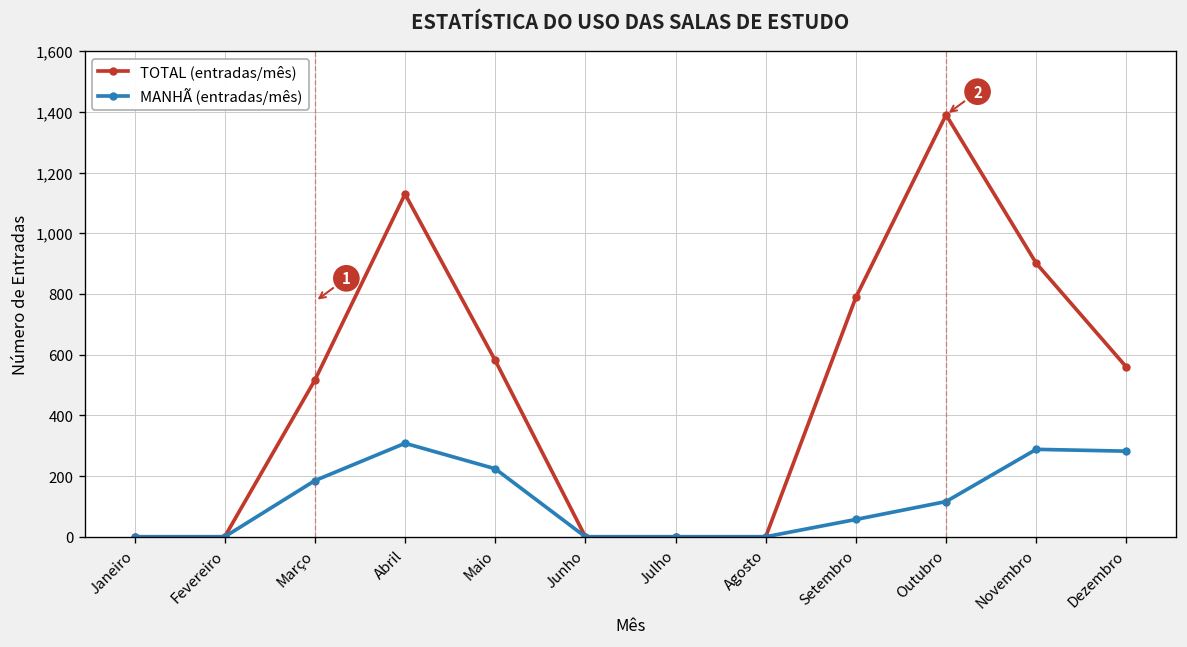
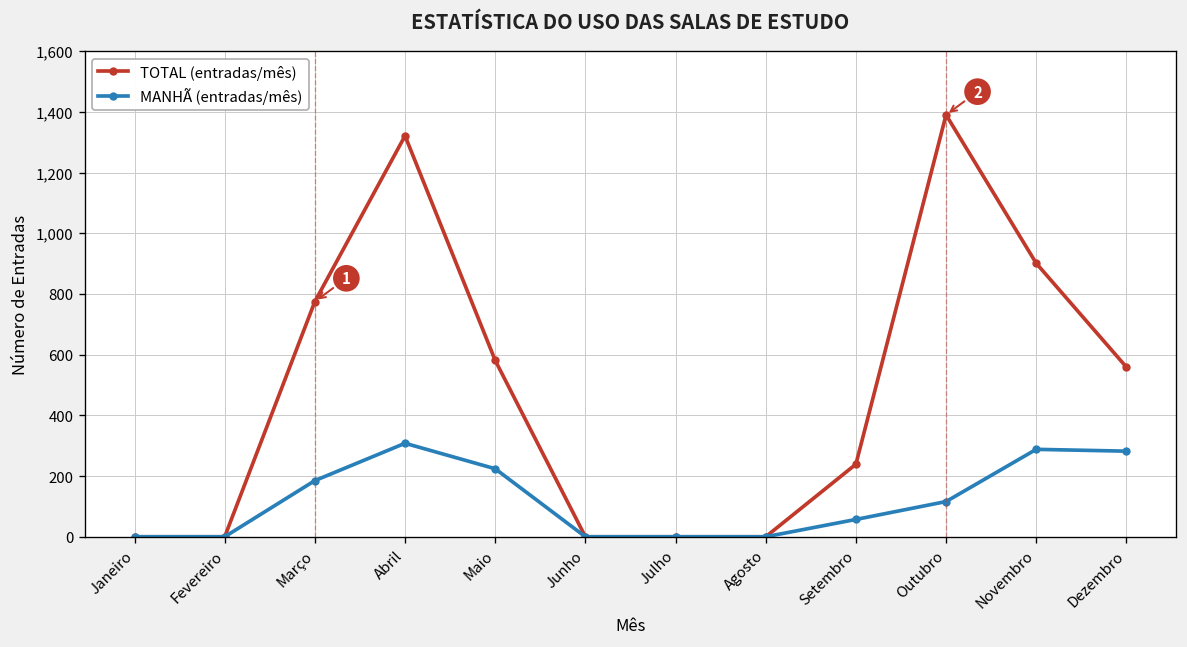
TOTAL (entradas/mês), Março: 520 -> 780
TOTAL (entradas/mês), Abril: 1,130 -> 1,320
TOTAL (entradas/mês), Setembro: 790 -> 240
